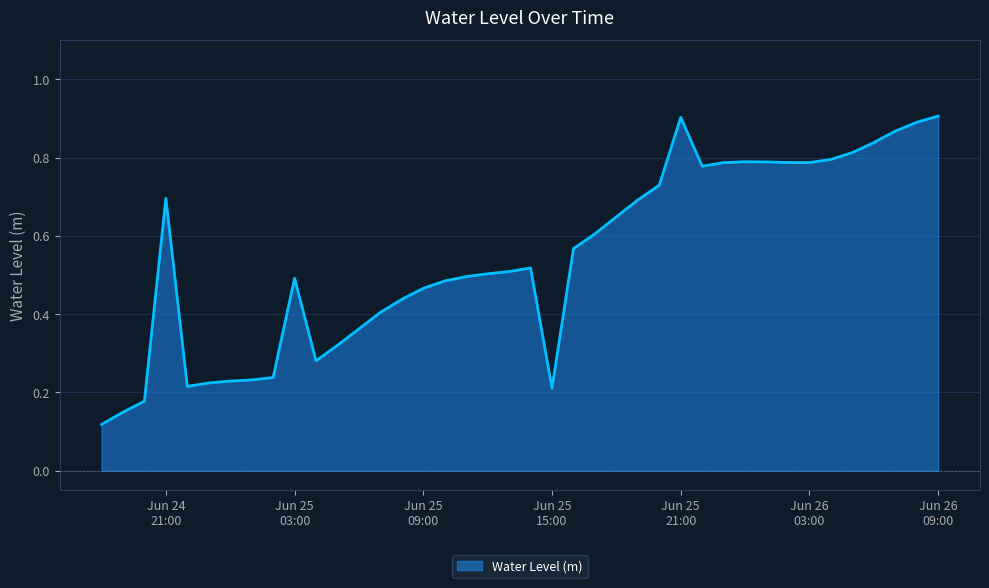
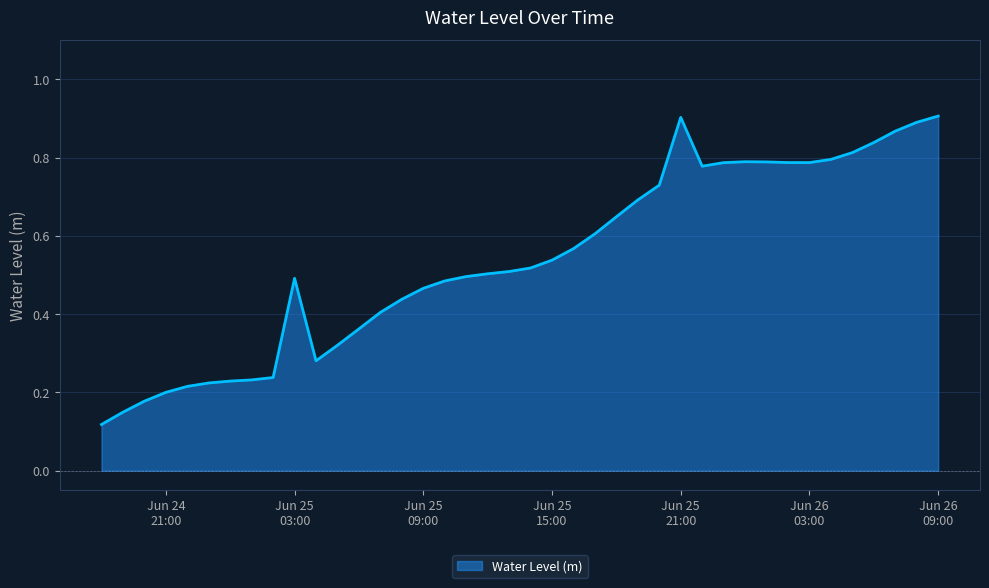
Jun 24 21:00: 0.70 -> 0.20
Jun 25 15:00: 0.21 -> 0.54
